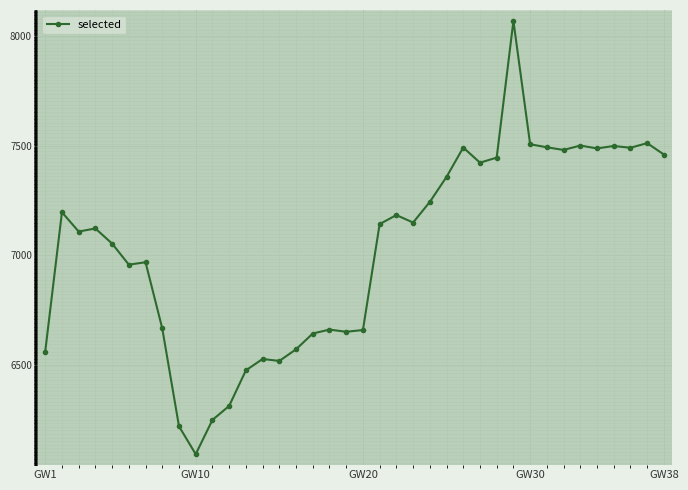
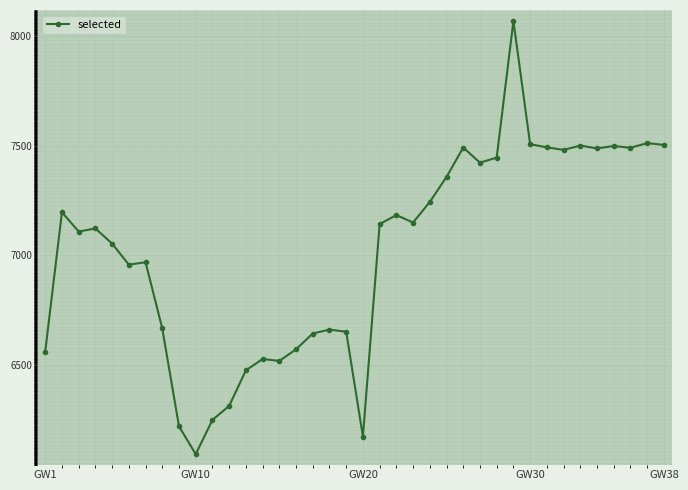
GW20: 6660 -> 6170
GW38: 7460 -> 7500
